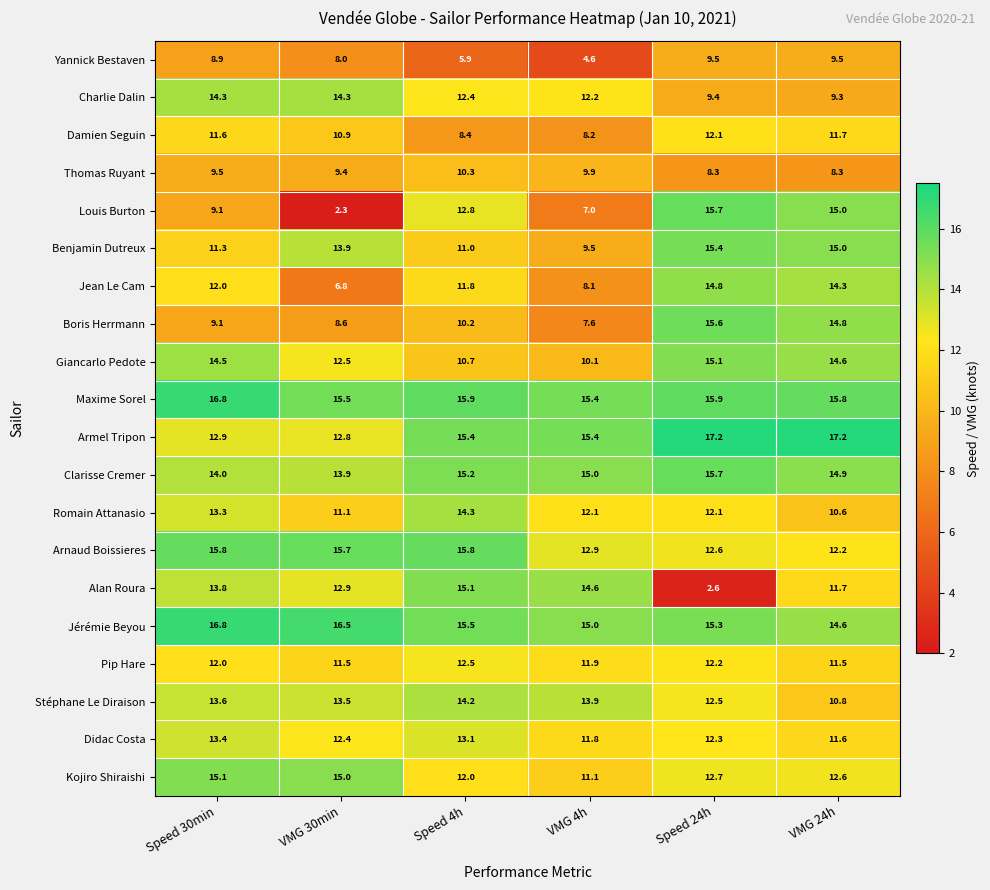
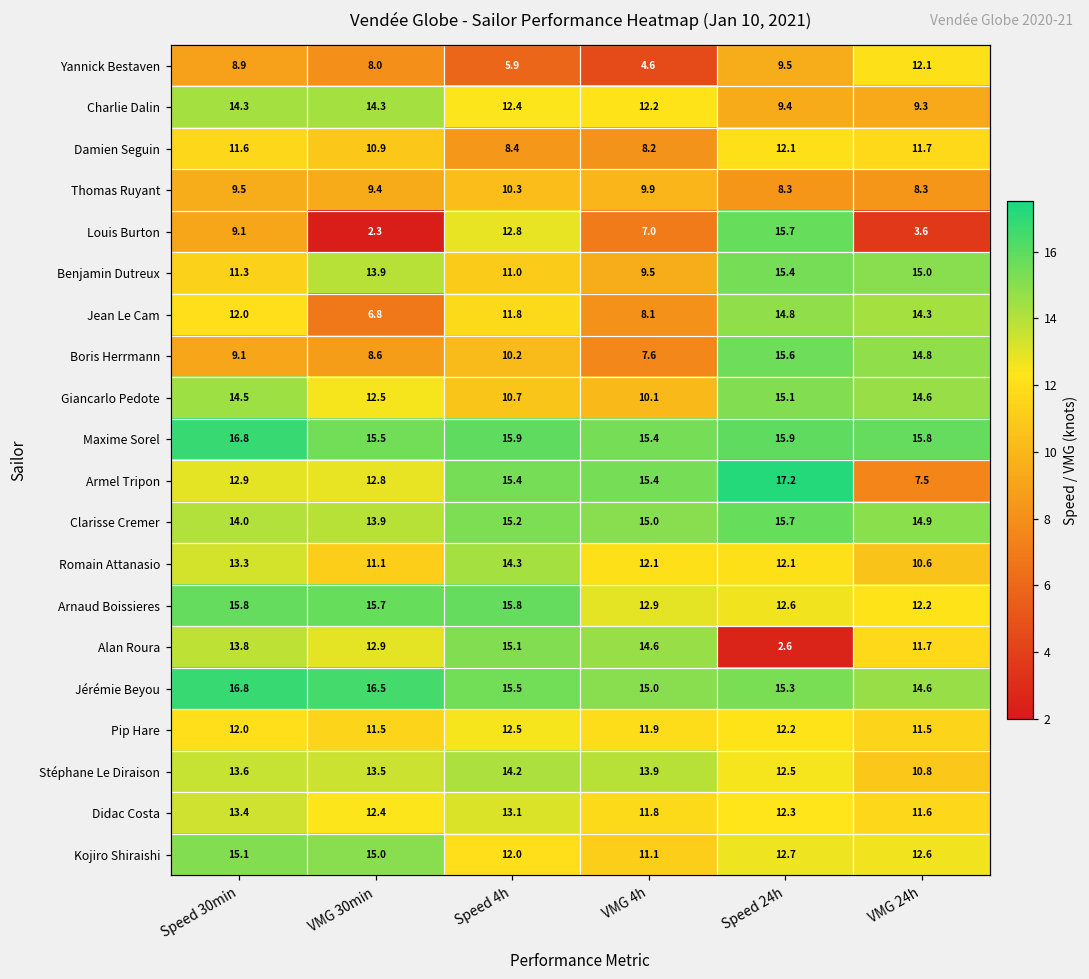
Yannick Bestaven, VMG 24h: 9.5 -> 12.1
Louis Burton, VMG 24h: 15.0 -> 3.6
Armel Tripon, VMG 24h: 17.2 -> 7.5
